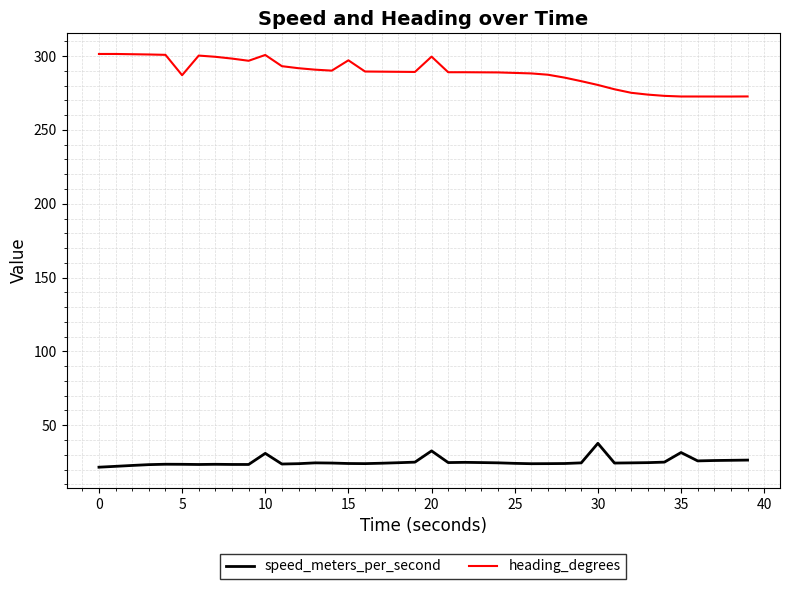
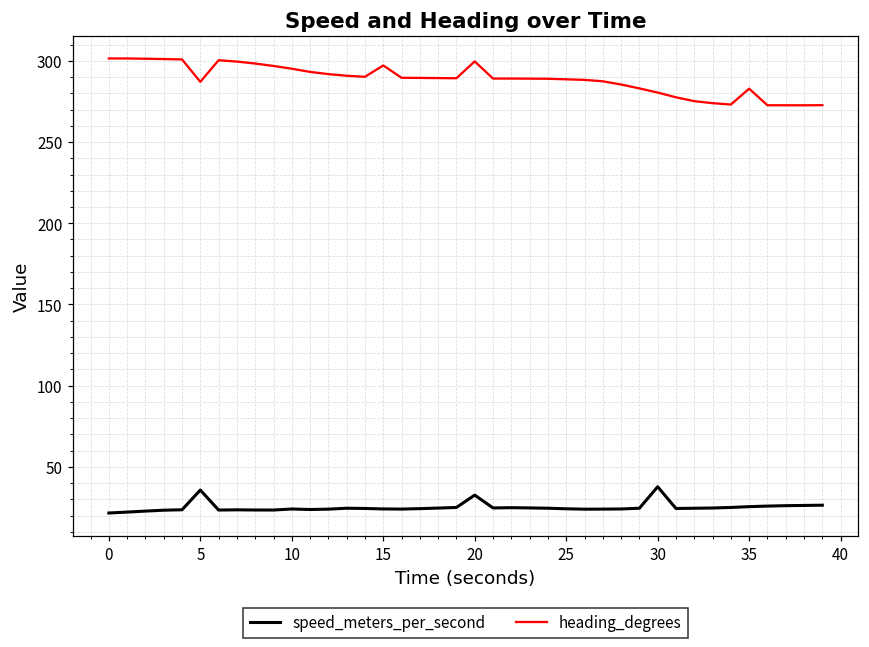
speed_meters_per_second, 5: 24 -> 36
speed_meters_per_second, 10: 31 -> 24
heading_degrees, 10: 301 -> 295
speed_meters_per_second, 35: 31 -> 25
heading_degrees, 35: 273 -> 283
